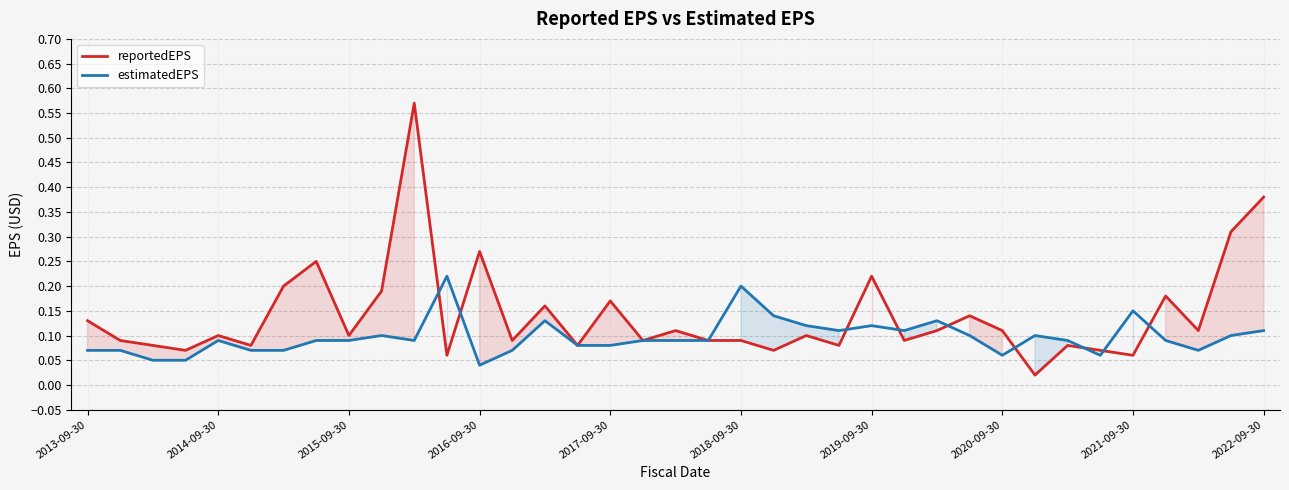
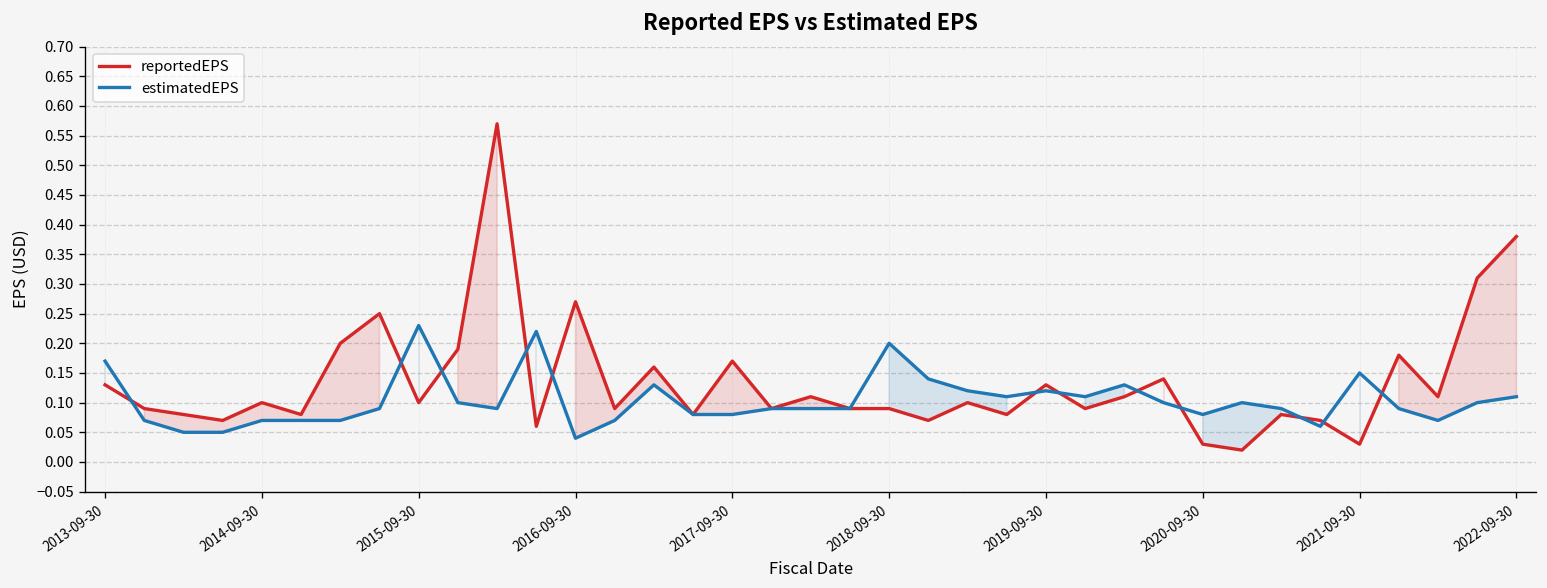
estimatedEPS, 2013-09-30: 0.07 -> 0.17
estimatedEPS, 2014-09-30: 0.09 -> 0.07
estimatedEPS, 2015-09-30: 0.09 -> 0.23
reportedEPS, 2019-09-30: 0.22 -> 0.13
reportedEPS, 2020-09-30: 0.11 -> 0.03
estimatedEPS, 2020-09-30: 0.06 -> 0.08
reportedEPS, 2021-09-30: 0.06 -> 0.03
